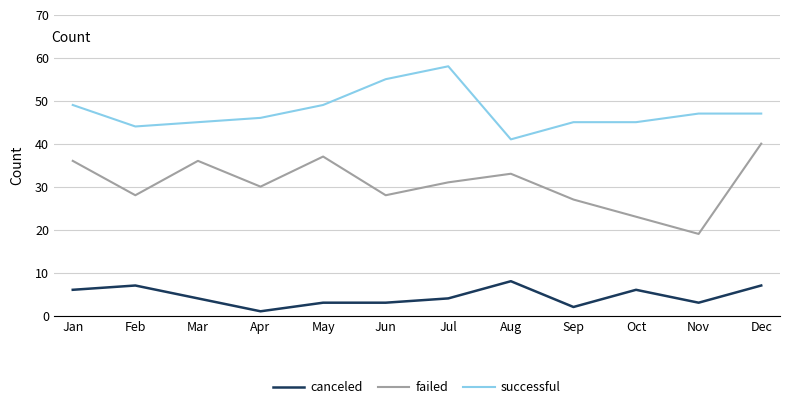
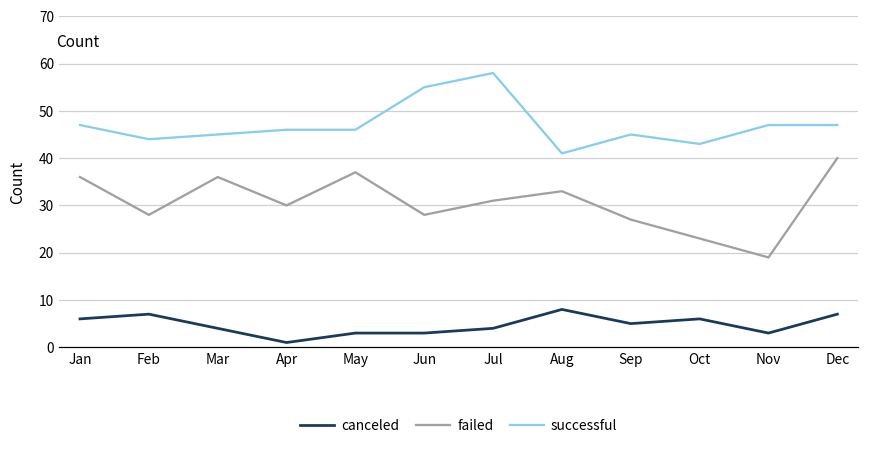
successful, Jan: 49 -> 47
successful, May: 49 -> 46
canceled, Sep: 2 -> 5
successful, Oct: 45 -> 43
